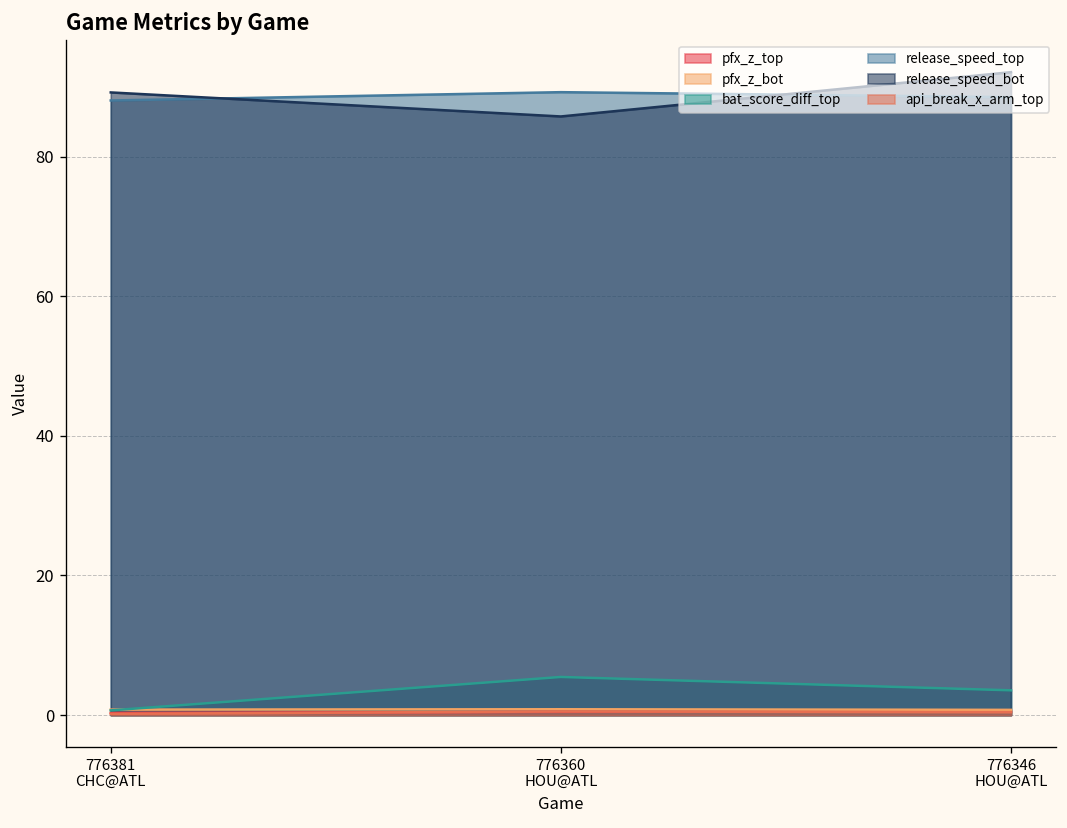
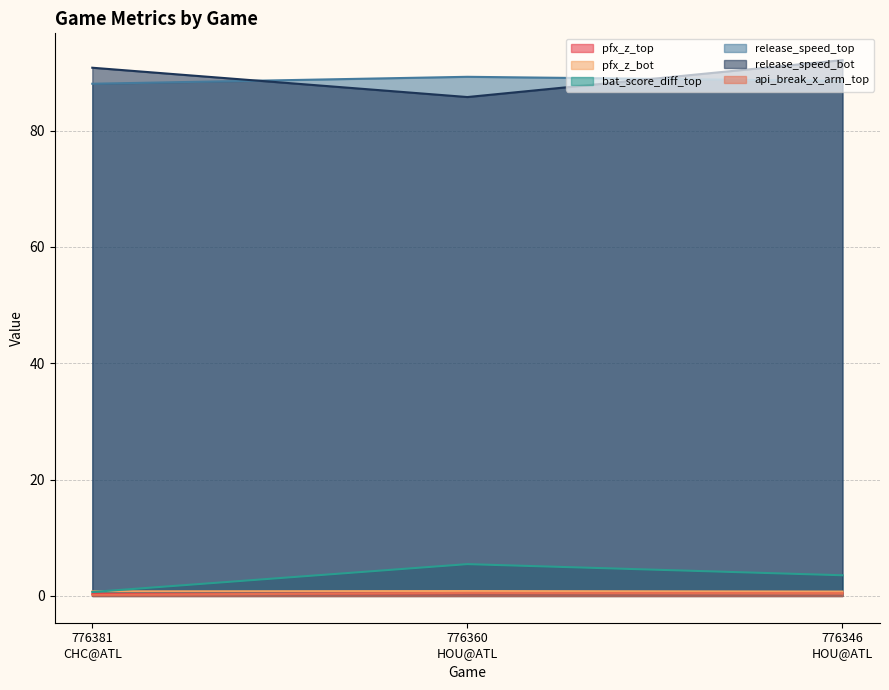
release_speed_bot, 776381 CHC@ATL: 89 -> 91
